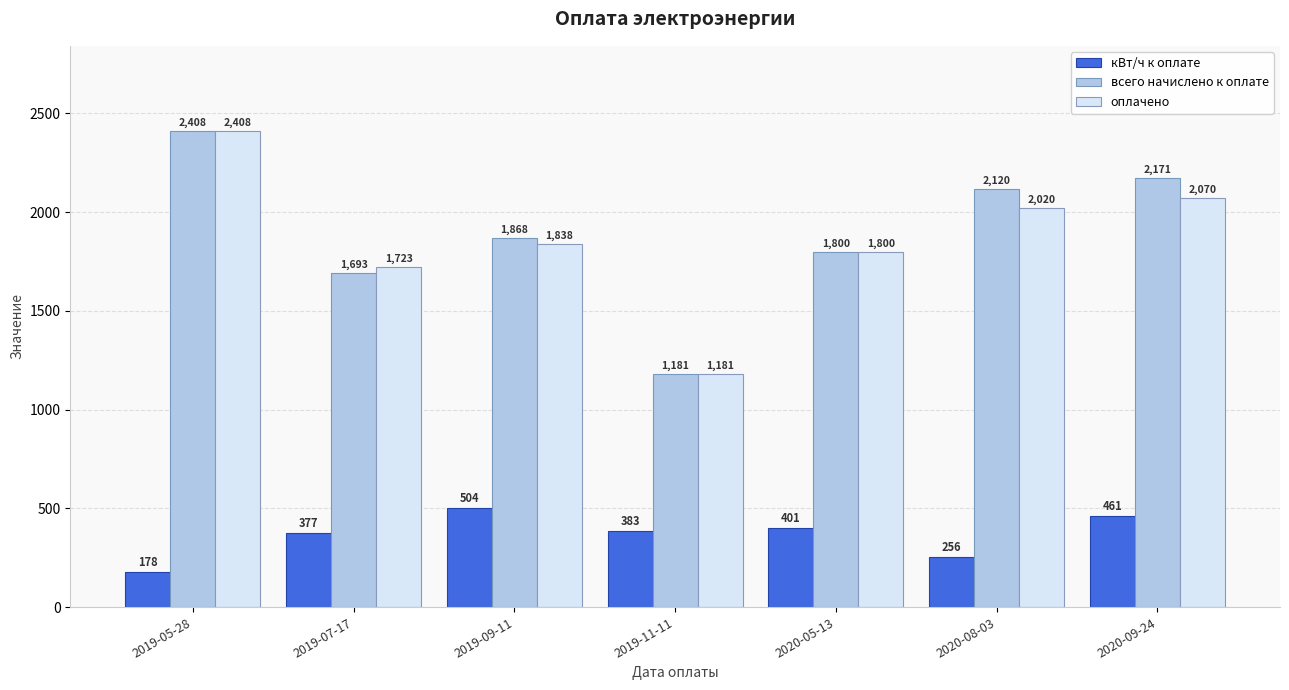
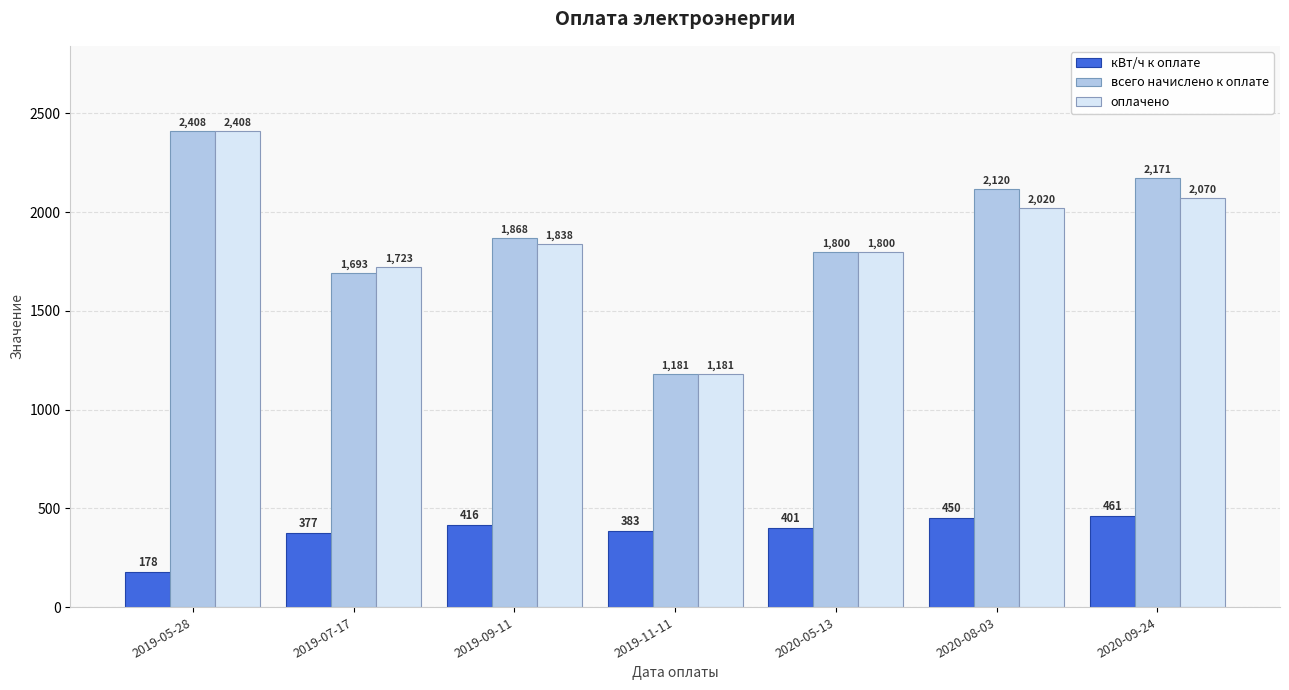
кВт/ч к оплате, 2019-09-11: 504 -> 416
кВт/ч к оплате, 2020-08-03: 256 -> 450
